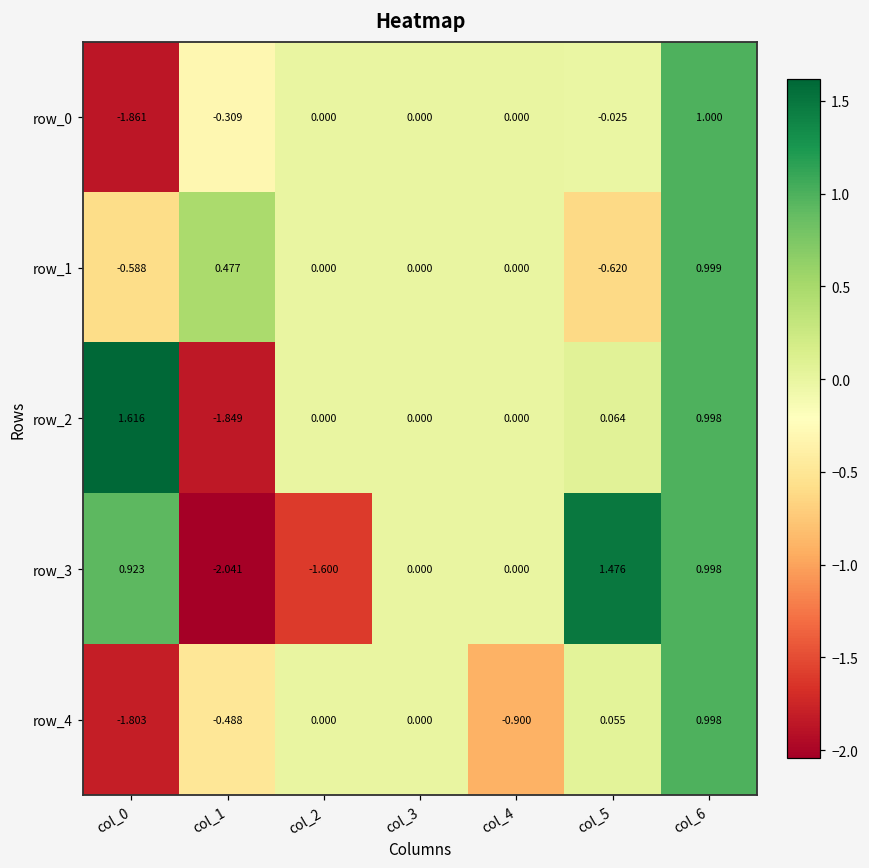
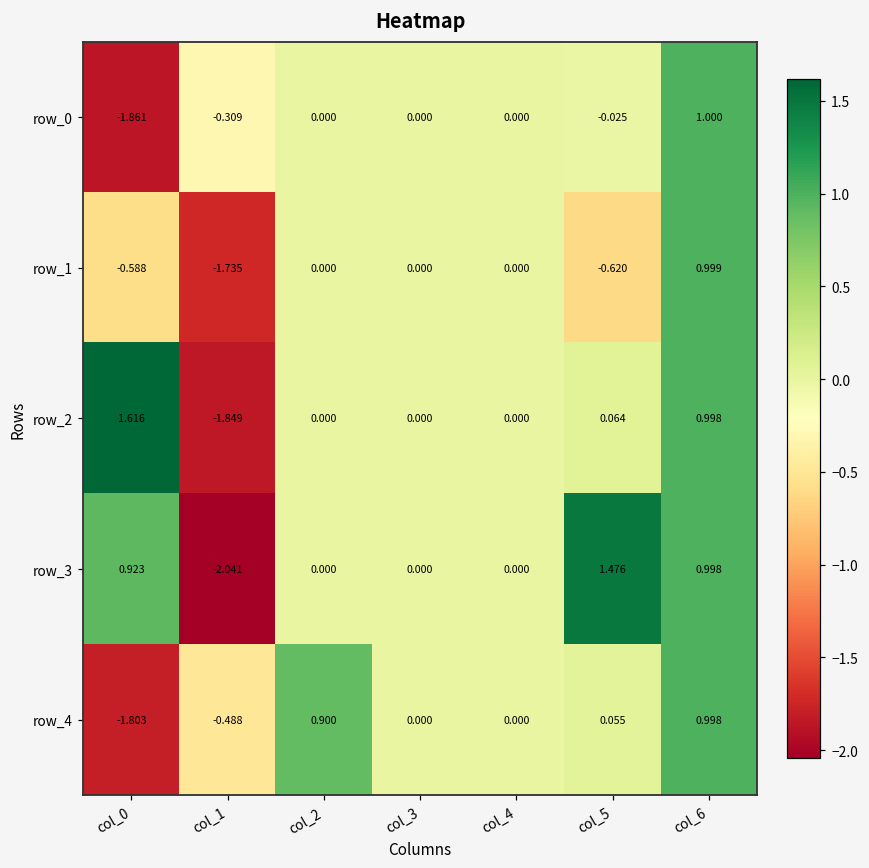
row_1, col_1: 0.477 -> -1.735
row_3, col_2: -1.600 -> 0.000
row_4, col_2: 0.000 -> 0.900
row_4, col_4: -0.900 -> 0.000
